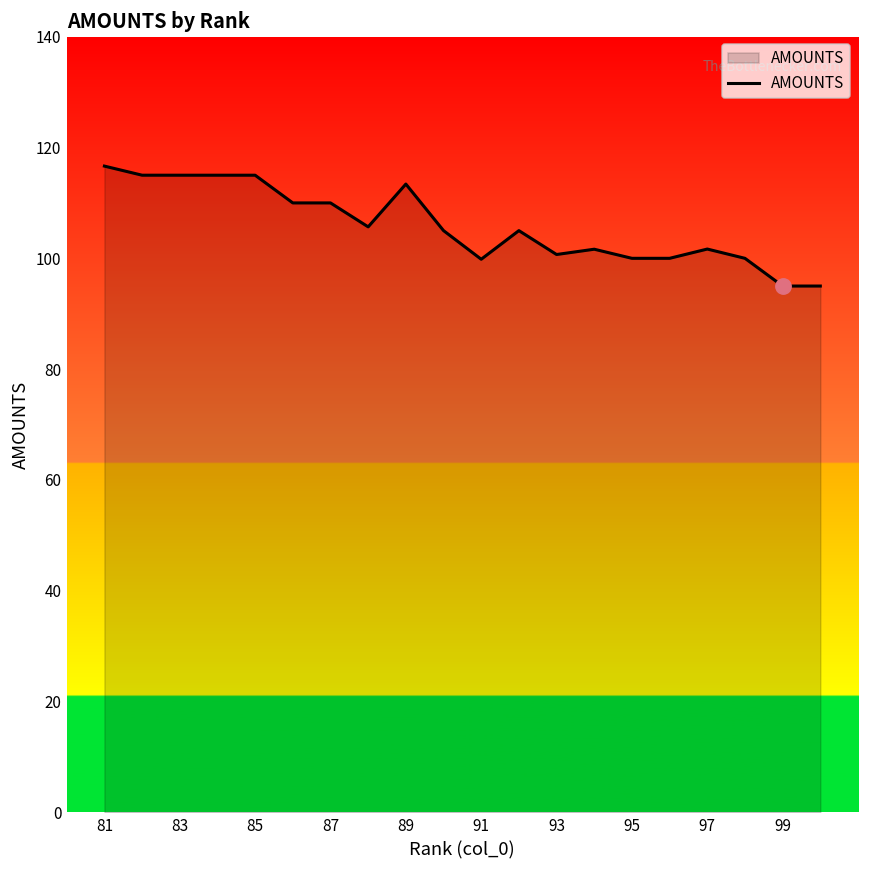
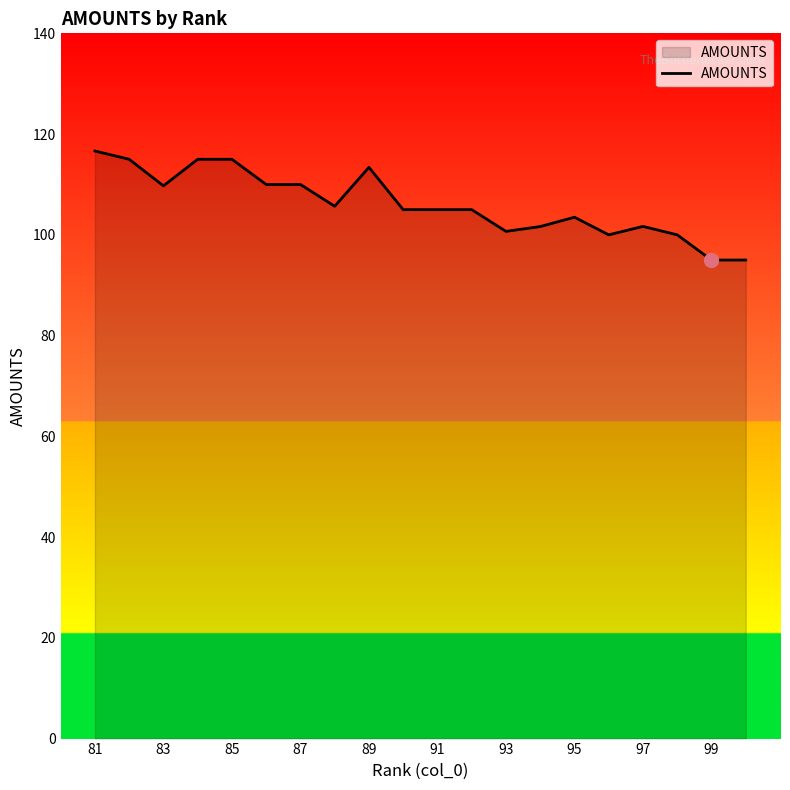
AMOUNTS, 83: 115 -> 110
AMOUNTS, 91: 100 -> 105
AMOUNTS, 95: 100 -> 104
